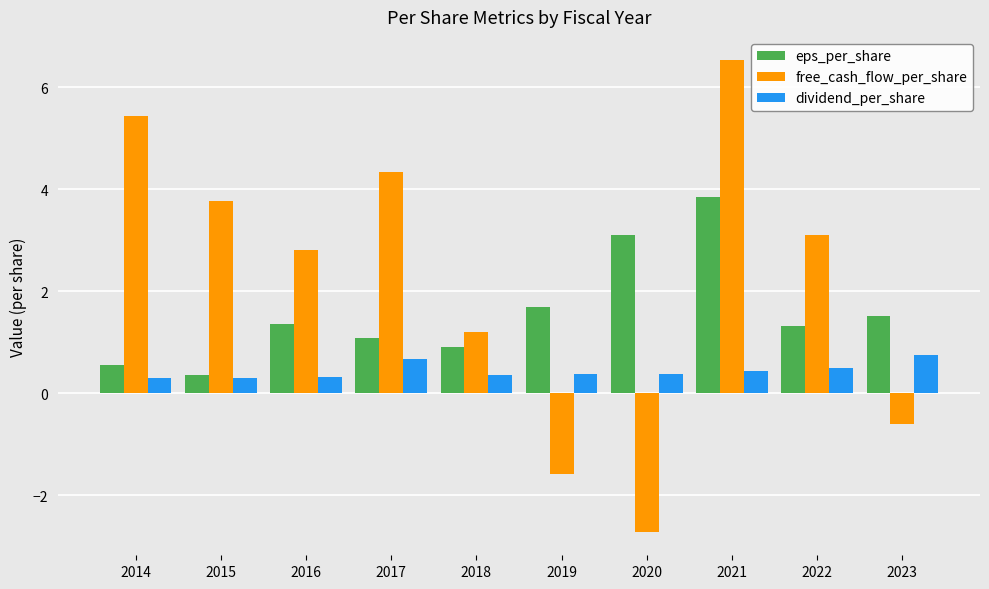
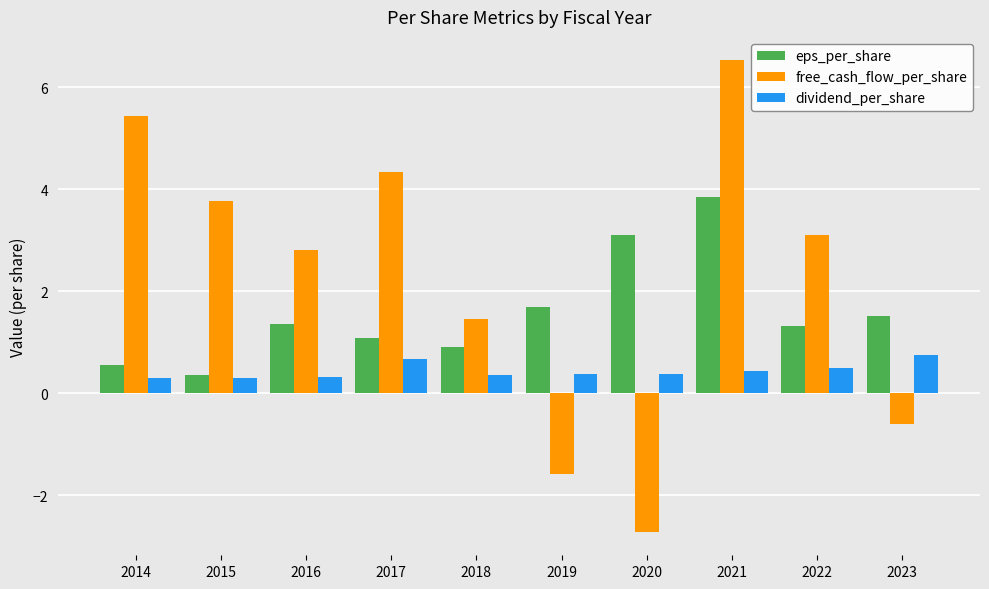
free_cash_flow_per_share, 2018: 1.2 -> 1.5
